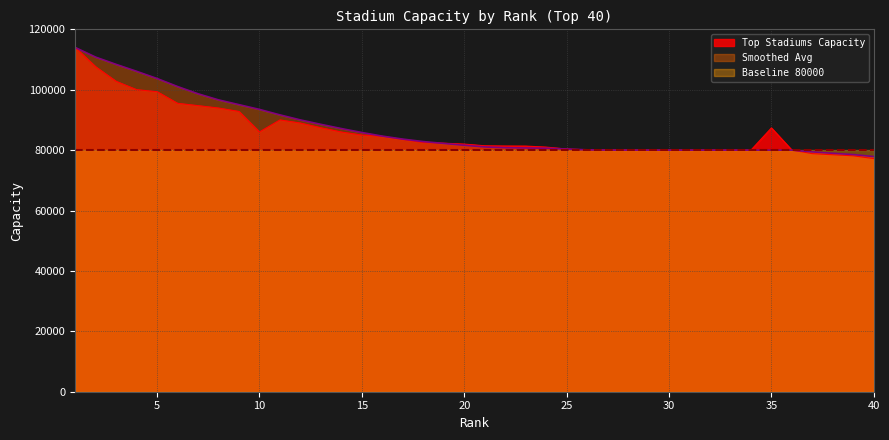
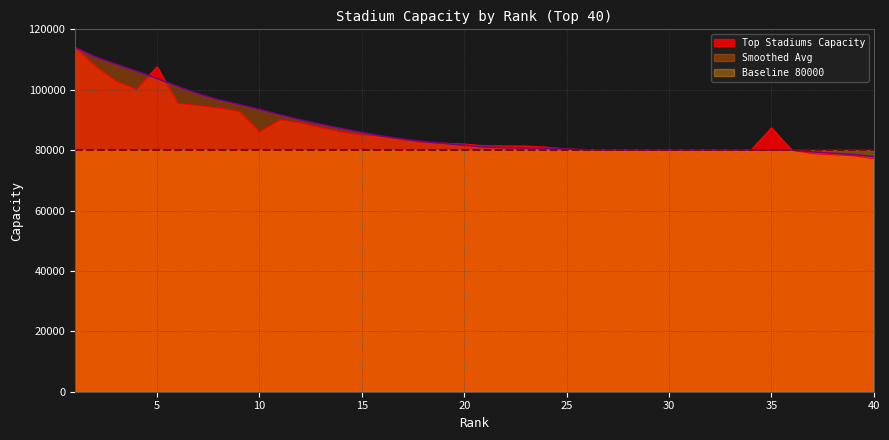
Top Stadiums Capacity, 5: 99000 -> 108000
